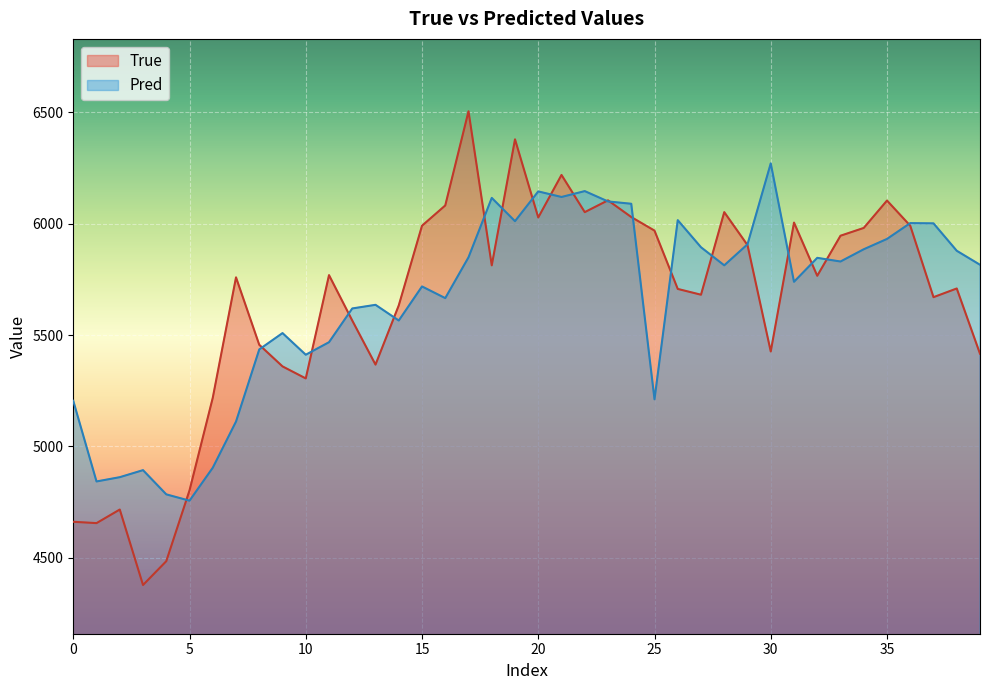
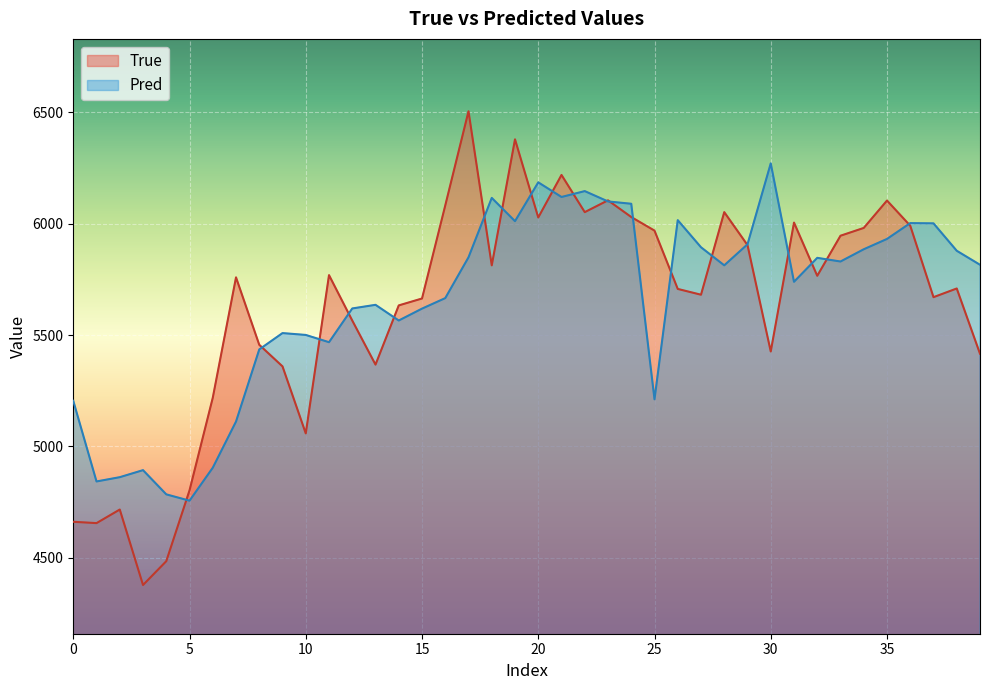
True, 10: 5310 -> 5060
Pred, 10: 5410 -> 5500
True, 15: 5990 -> 5660
Pred, 15: 5720 -> 5620
Pred, 20: 6150 -> 6190
